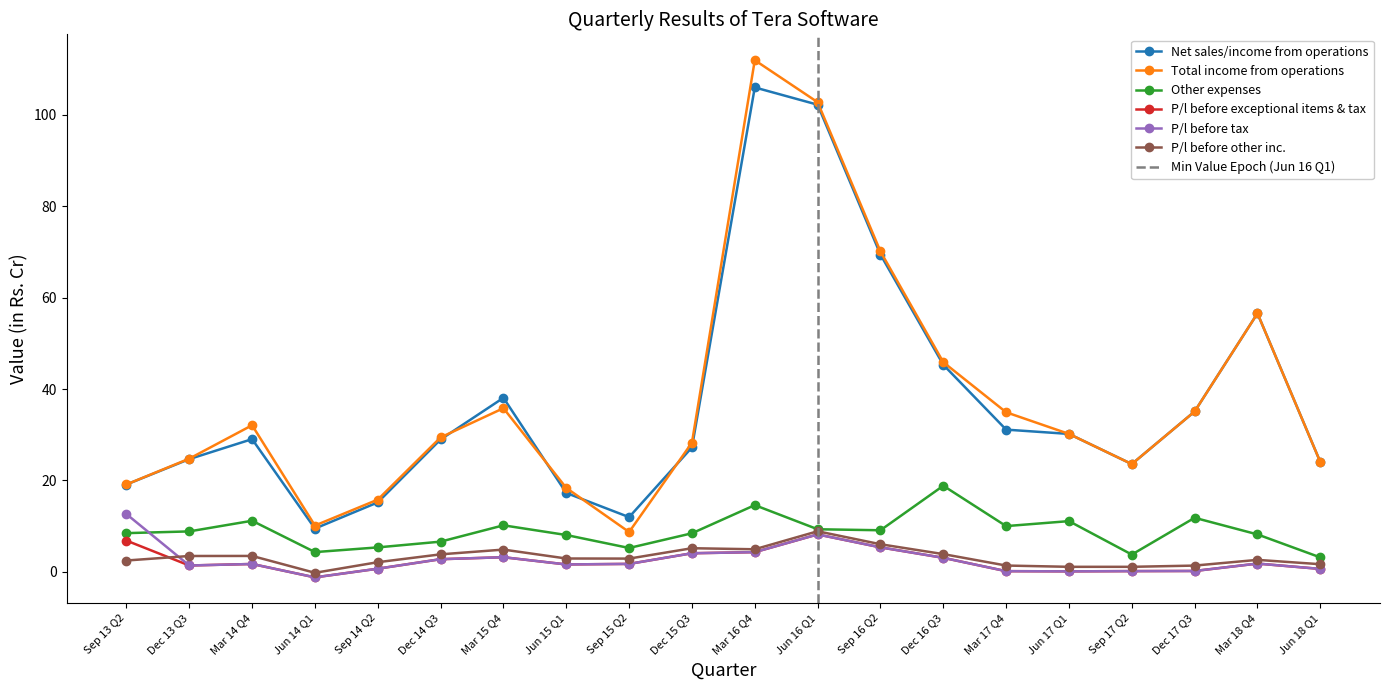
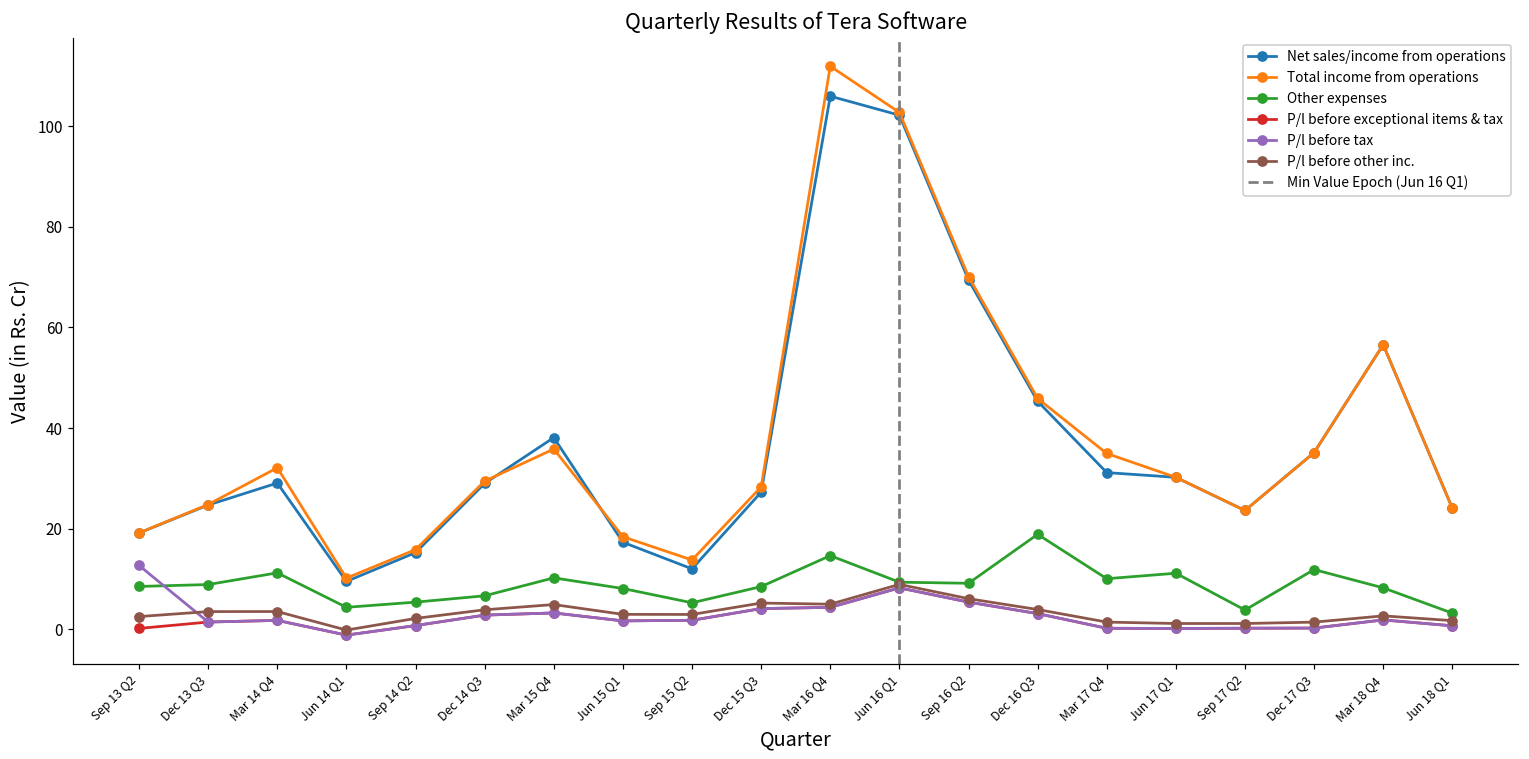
P/l before exceptional items & tax, Sep 13 Q2: 7 -> 0
Total income from operations, Sep 15 Q2: 9 -> 14
